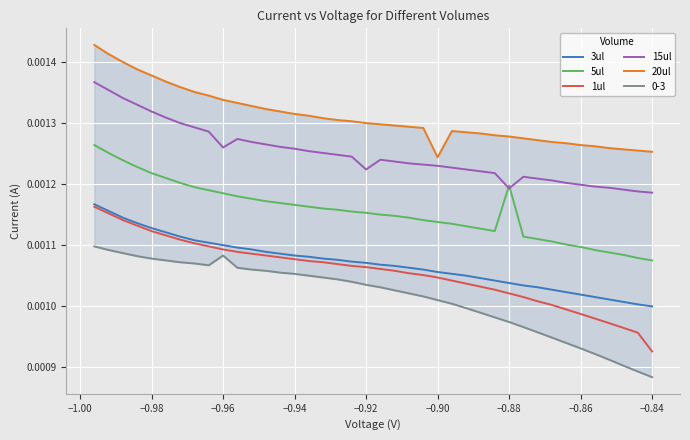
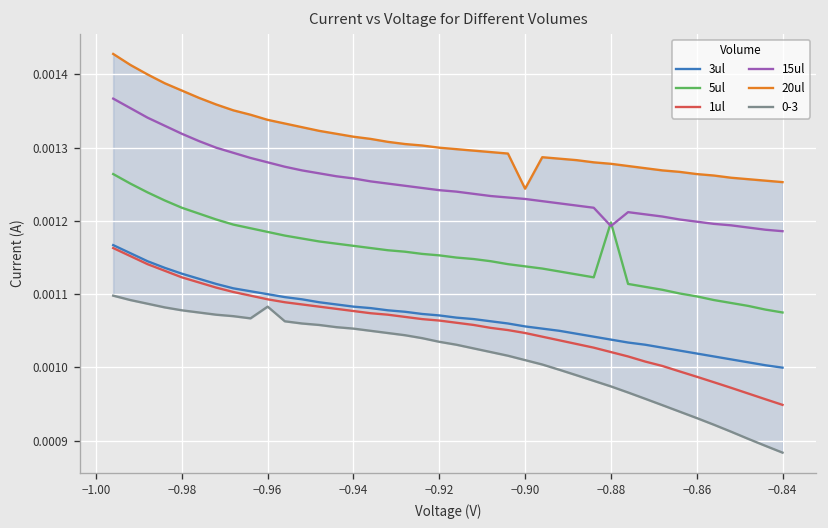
15ul, −0.96: 0.00126 -> 0.00128
15ul, −0.92: 0.00122 -> 0.00124
1ul, −0.84: 0.00093 -> 0.00095
